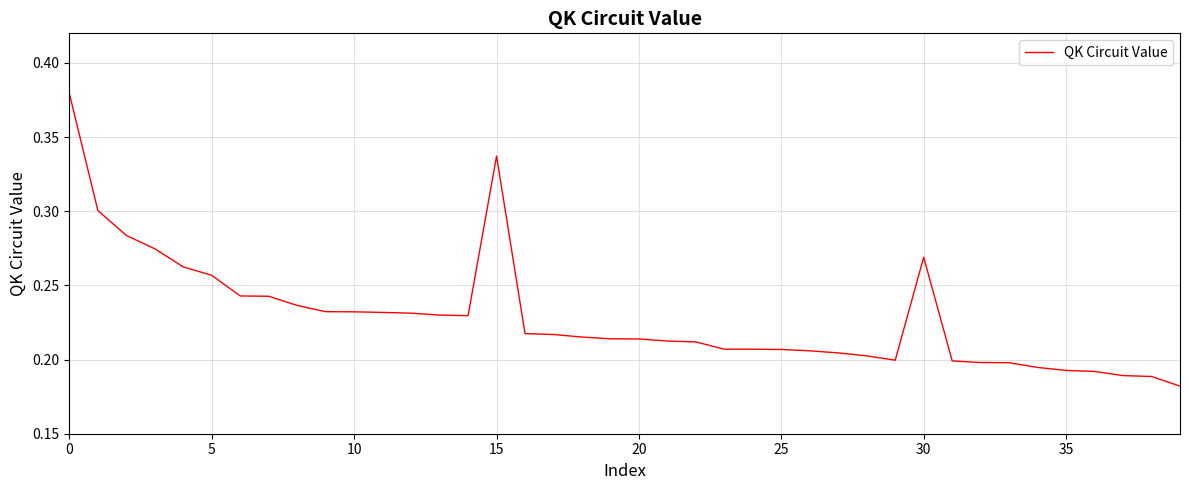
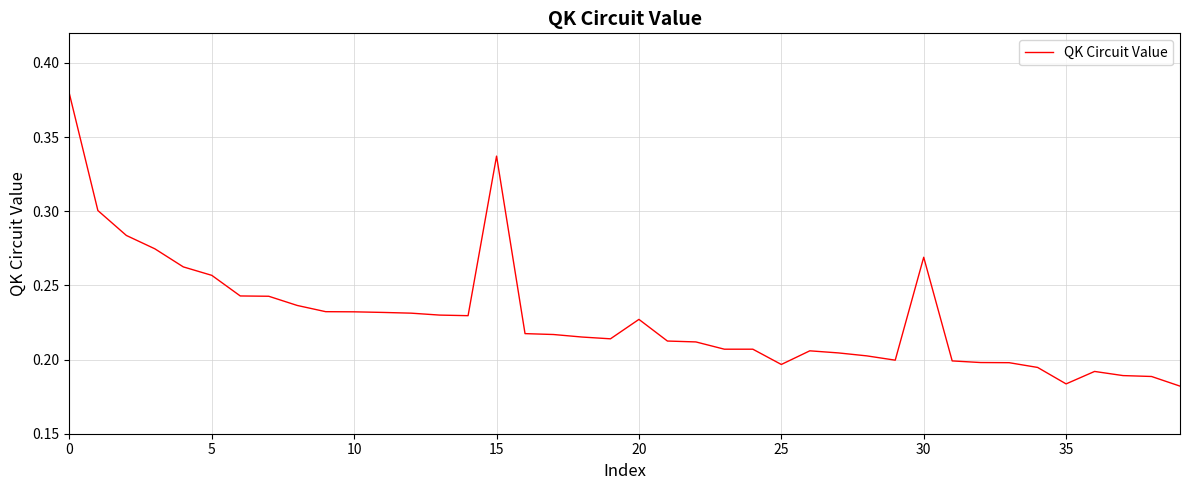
20: 0.214 -> 0.227
25: 0.207 -> 0.197
35: 0.193 -> 0.184
